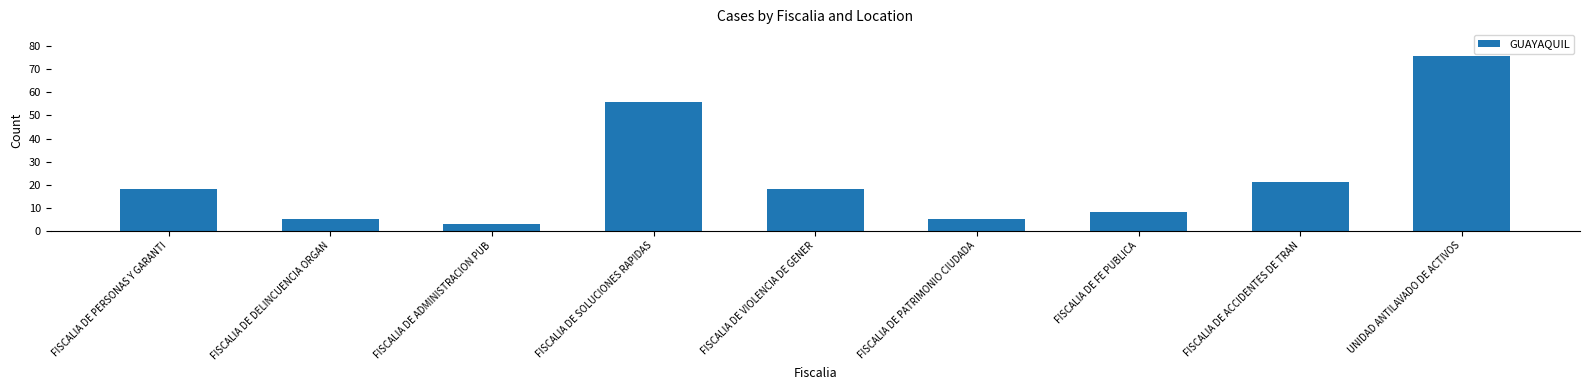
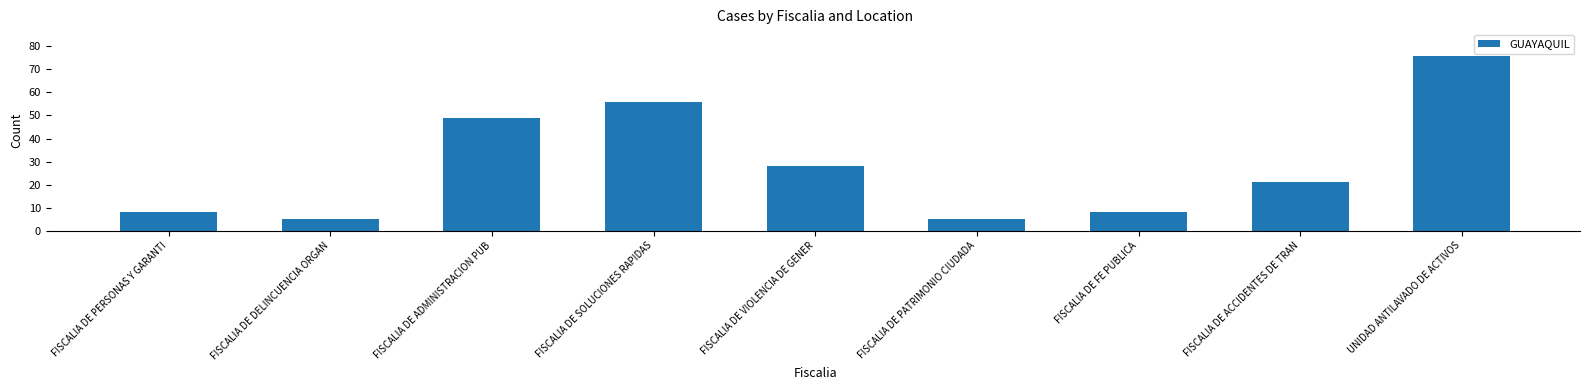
FISCALIA DE PERSONAS Y GARANTI: 18 -> 8
FISCALIA DE ADMINISTRACION PUB: 3 -> 49
FISCALIA DE VIOLENCIA DE GENER: 18 -> 28
